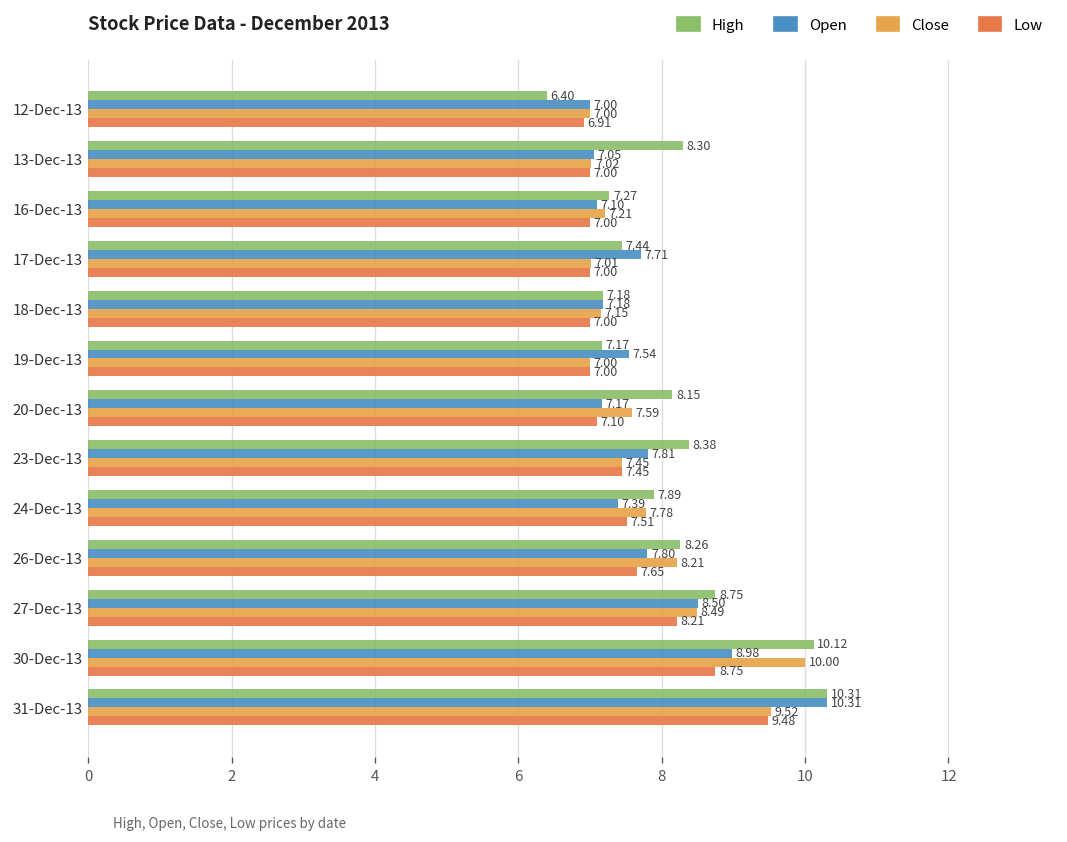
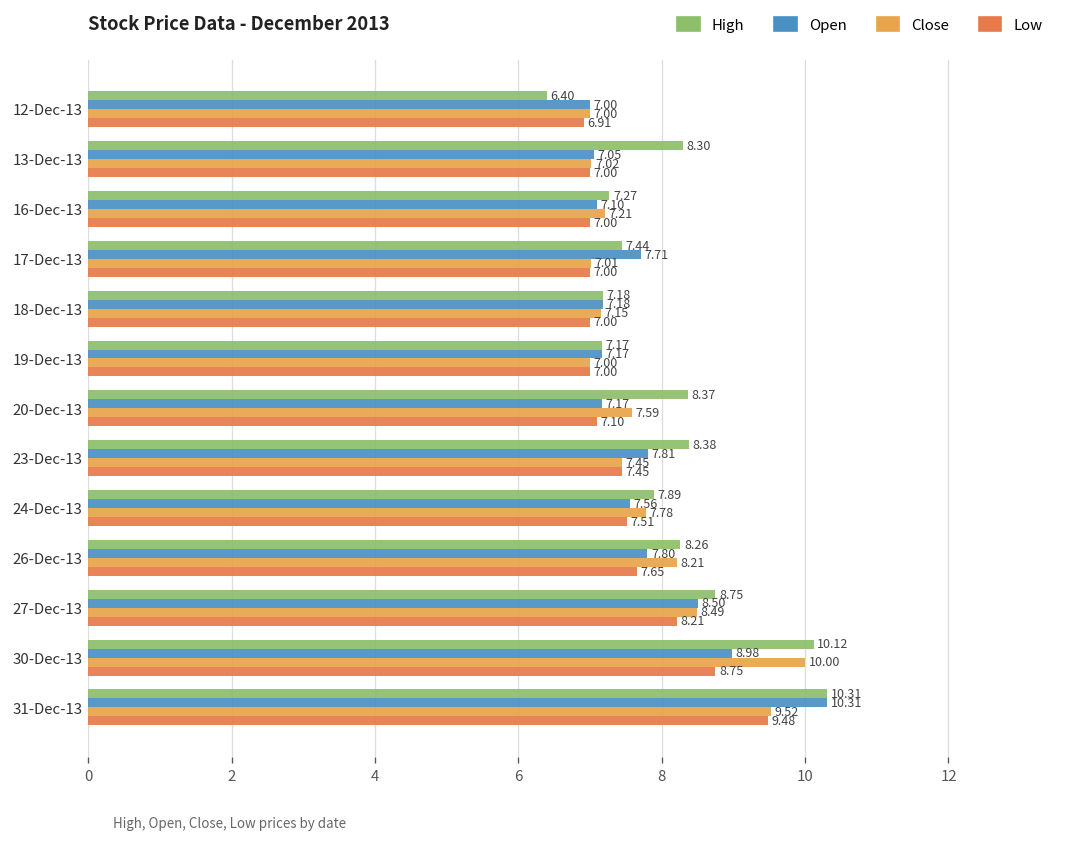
Open, 19-Dec-13: 7.54 -> 7.17
High, 20-Dec-13: 8.15 -> 8.37
Open, 24-Dec-13: 7.39 -> 7.56
